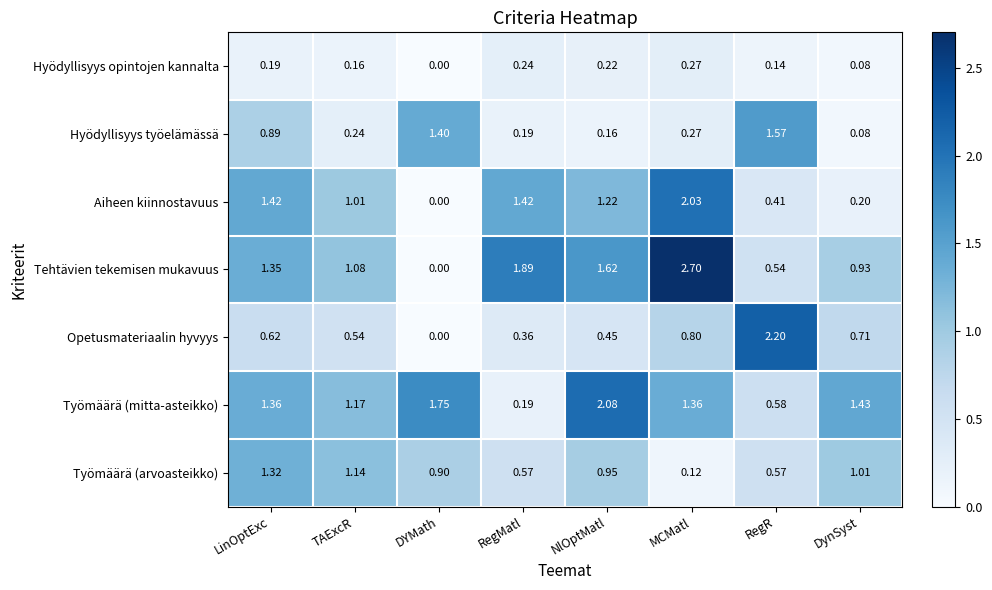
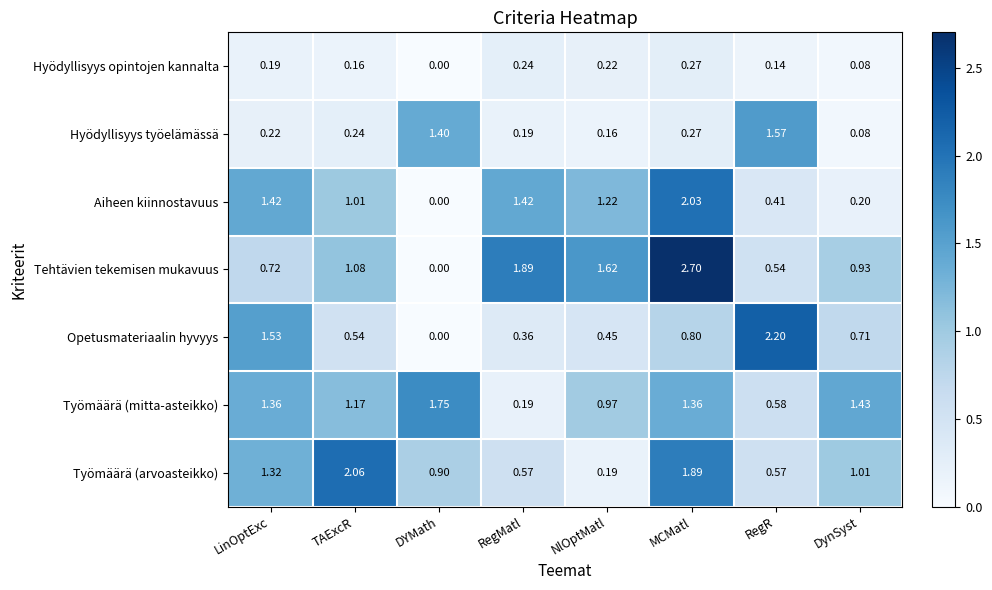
Hyödyllisyys työelämässä, LinOptExc: 0.89 -> 0.22
Tehtävien tekemisen mukavuus, LinOptExc: 1.35 -> 0.72
Opetusmateriaalin hyvyys, LinOptExc: 0.62 -> 1.53
Työmäärä (mitta-asteikko), NlOptMatl: 2.08 -> 0.97
Työmäärä (arvoasteikko), TAExcR: 1.14 -> 2.06
Työmäärä (arvoasteikko), NlOptMatl: 0.95 -> 0.19
Työmäärä (arvoasteikko), MCMatl: 0.12 -> 1.89
